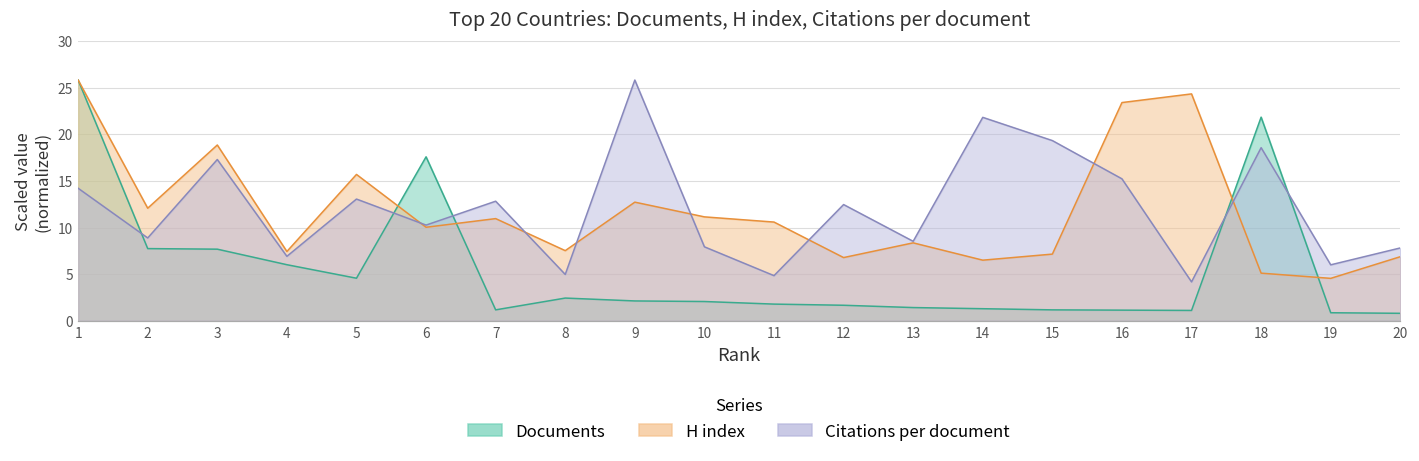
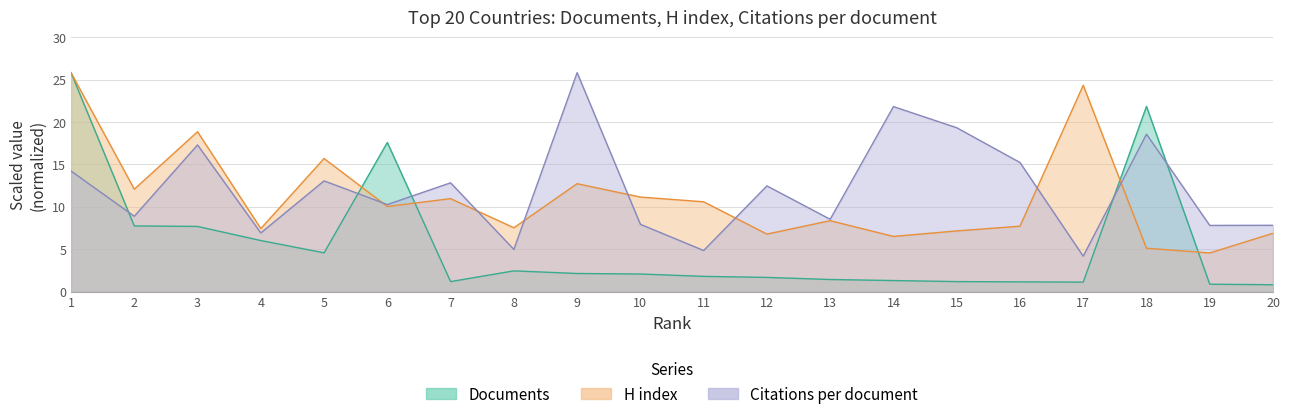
H index, 16: 23 -> 8
Citations per document, 19: 6 -> 8
